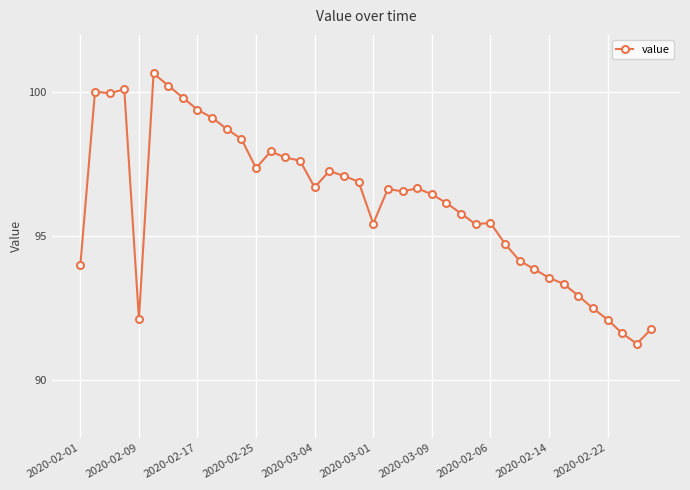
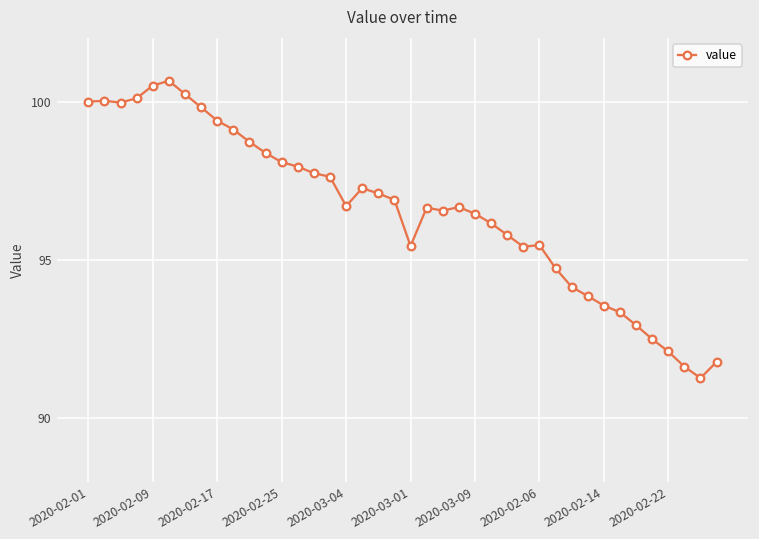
2020-02-01: 94 -> 100
2020-02-09: 92.1 -> 100.5
2020-02-25: 97.4 -> 98.1
